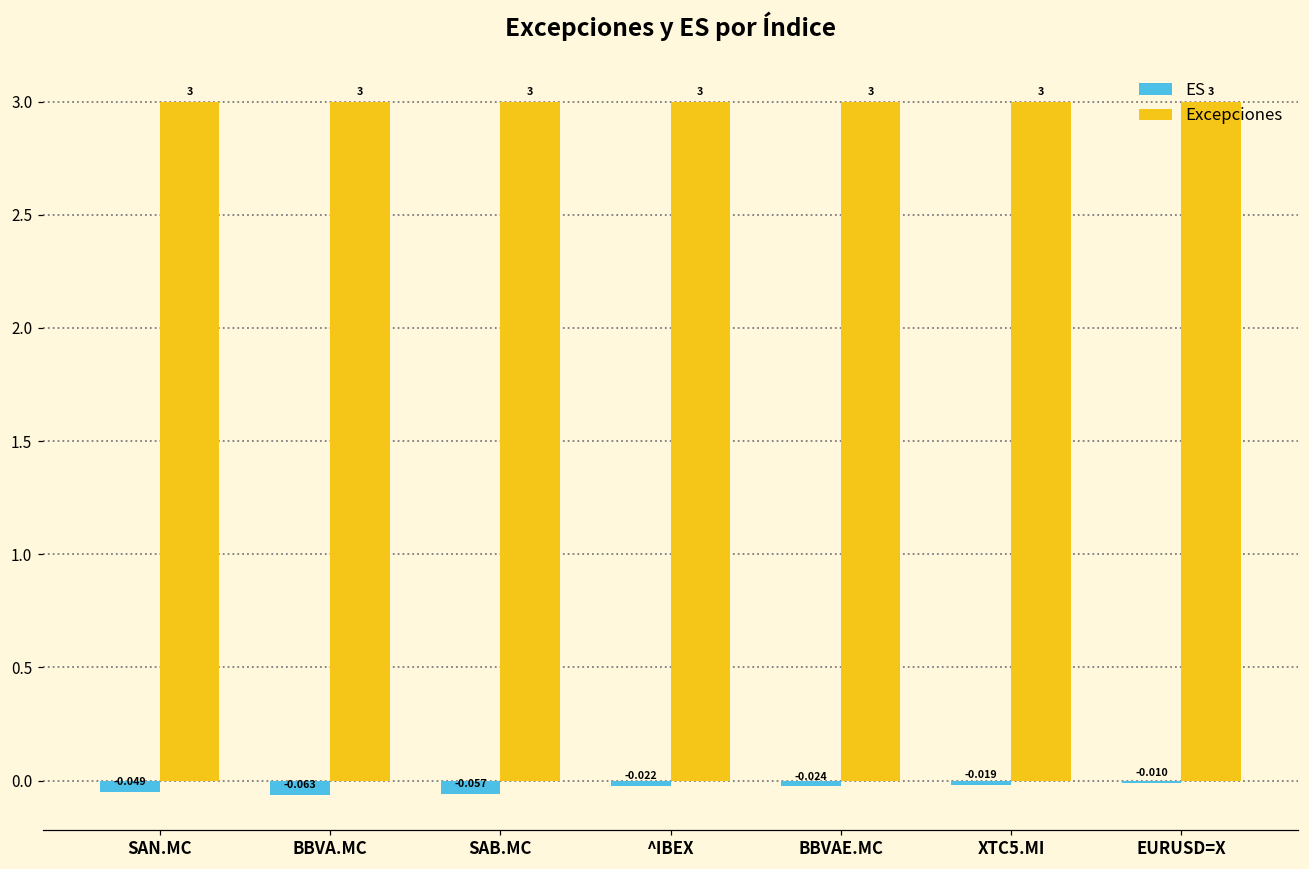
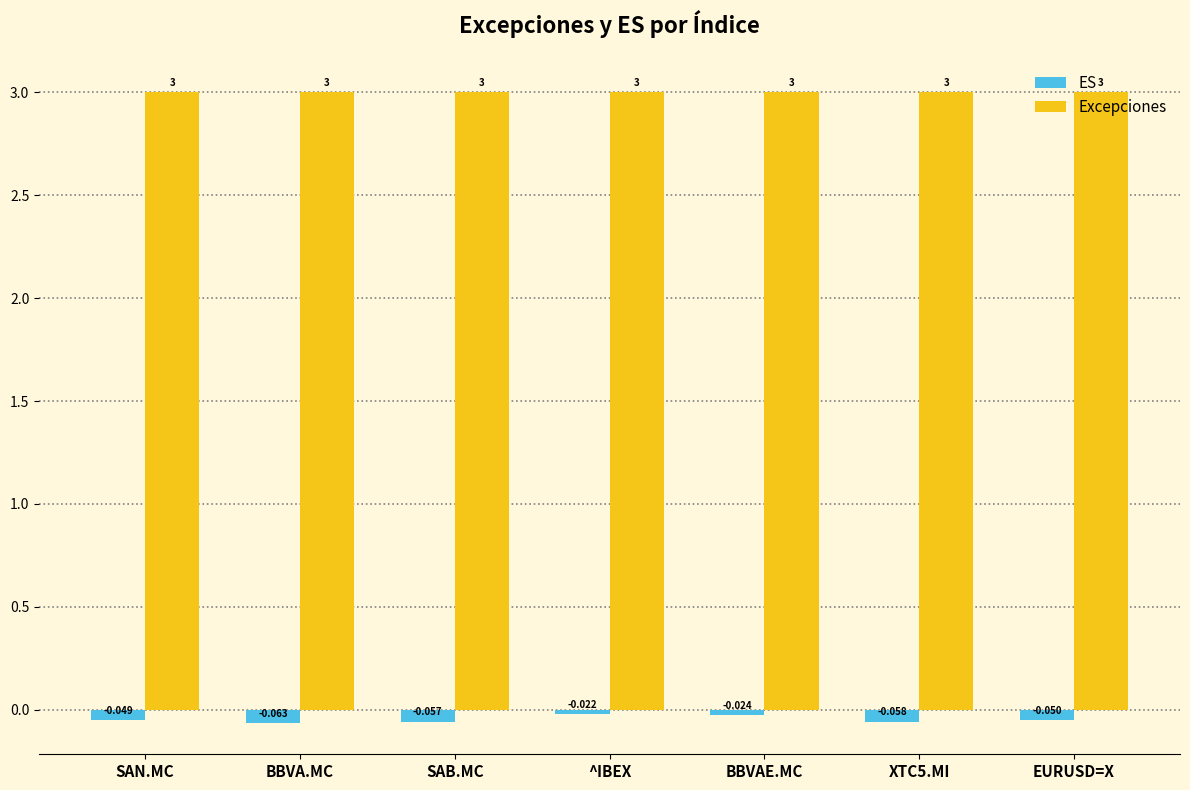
ES, XTC5.MI: -0.019 -> -0.058
ES, EURUSD=X: -0.010 -> -0.050
